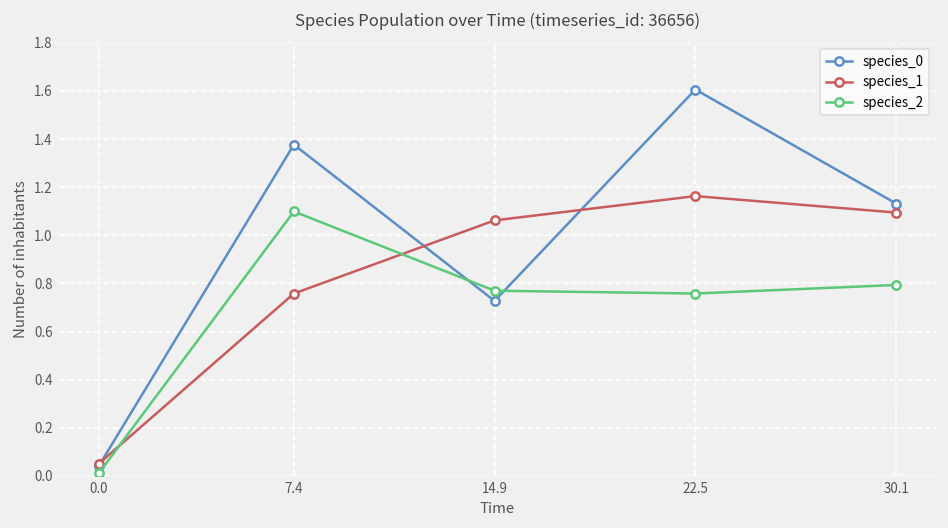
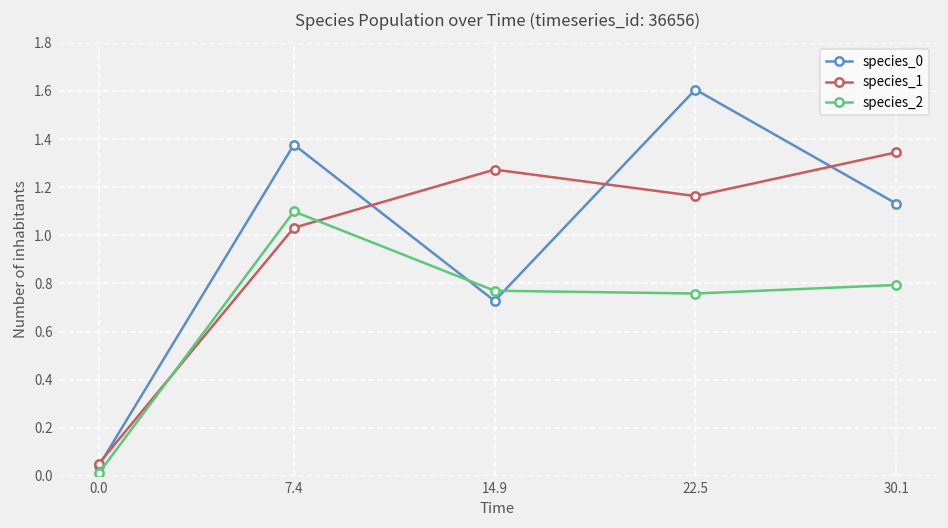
species_1, 7.4: 0.76 -> 1.03
species_1, 14.9: 1.06 -> 1.27
species_1, 30.1: 1.09 -> 1.34
